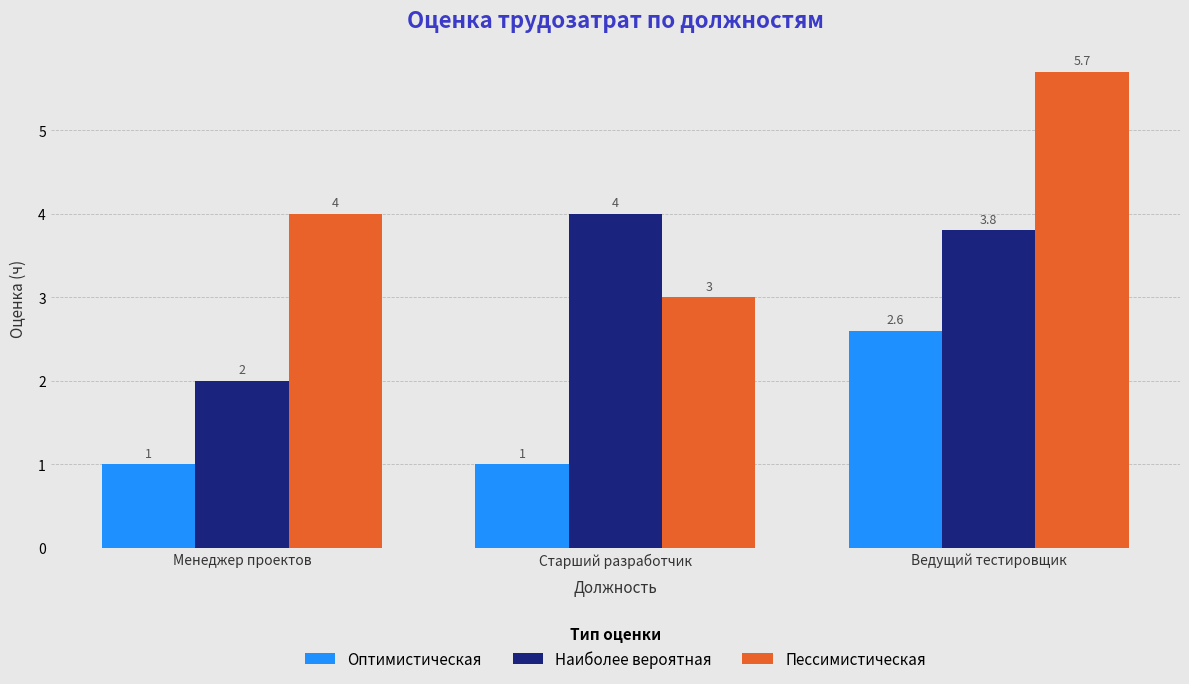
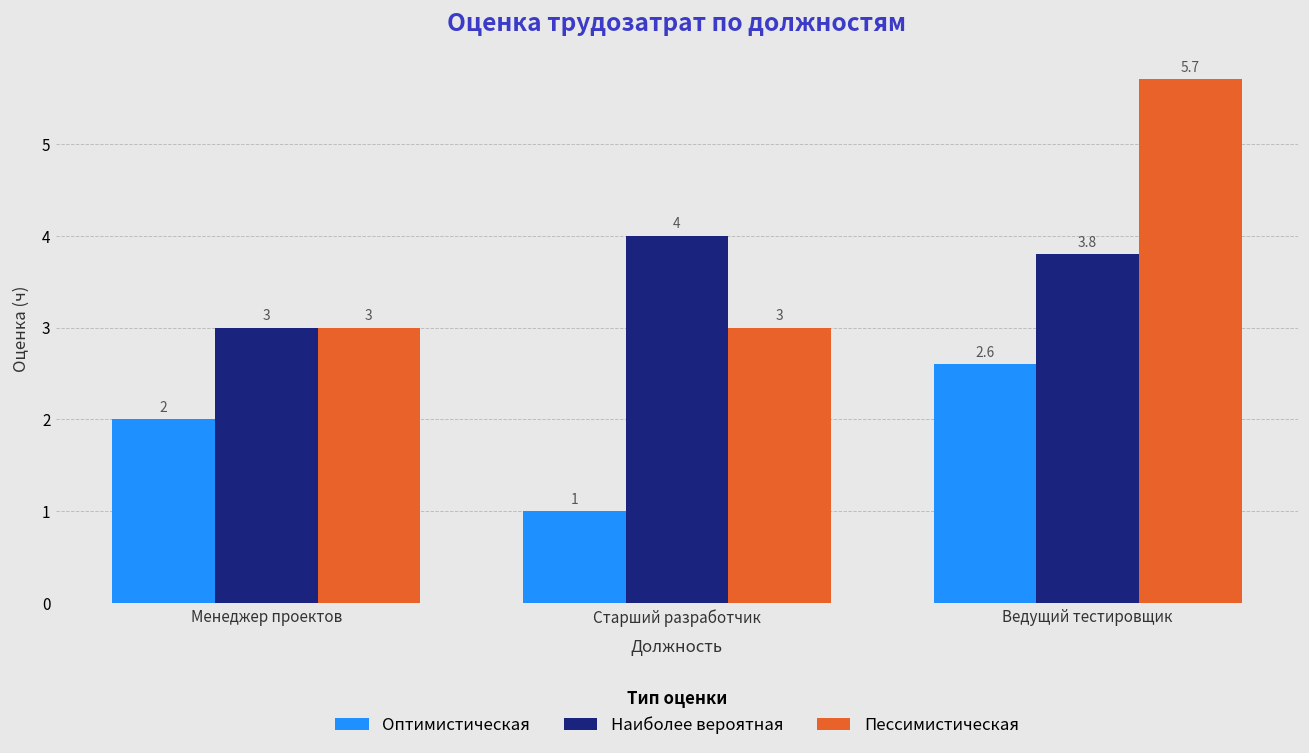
Оптимистическая, Менеджер проектов: 1 -> 2
Наиболее вероятная, Менеджер проектов: 2 -> 3
Пессимистическая, Менеджер проектов: 4 -> 3
